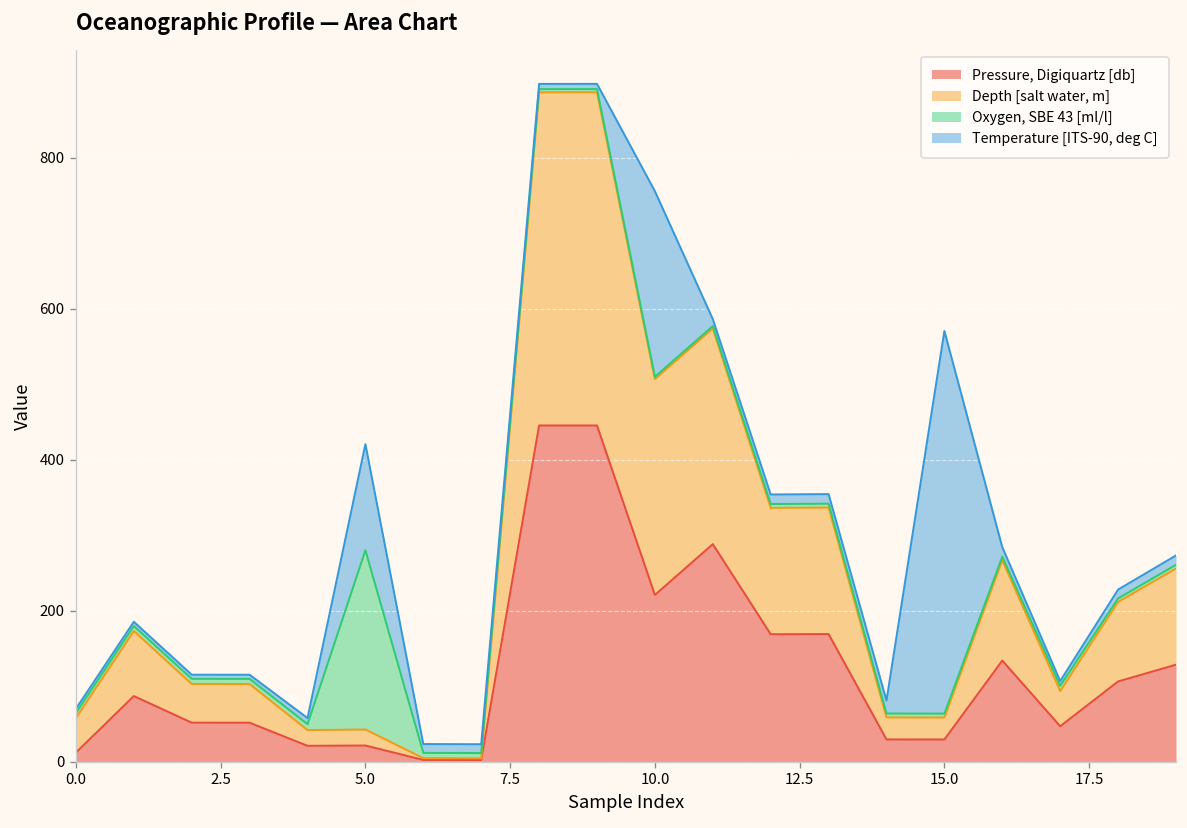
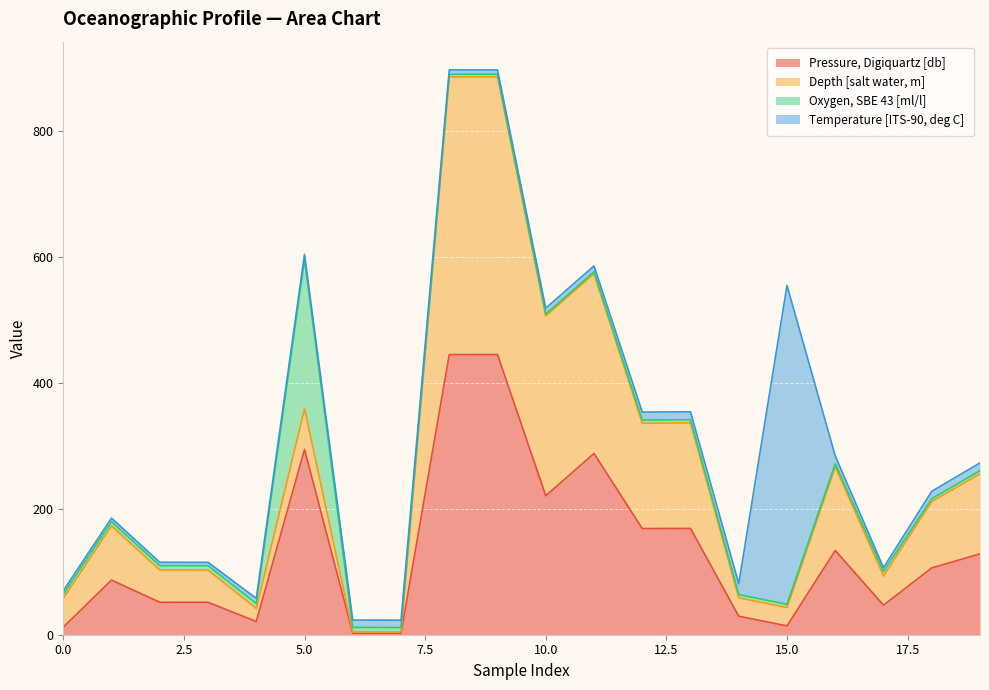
Pressure, Digiquartz [db], 5.0: 20 -> 290
Depth [salt water, m], 5.0: 20 -> 60
Temperature [ITS-90, deg C], 5.0: 140 -> 10
Temperature [ITS-90, deg C], 10.0: 250 -> 10
Pressure, Digiquartz [db], 15.0: 30 -> 10
